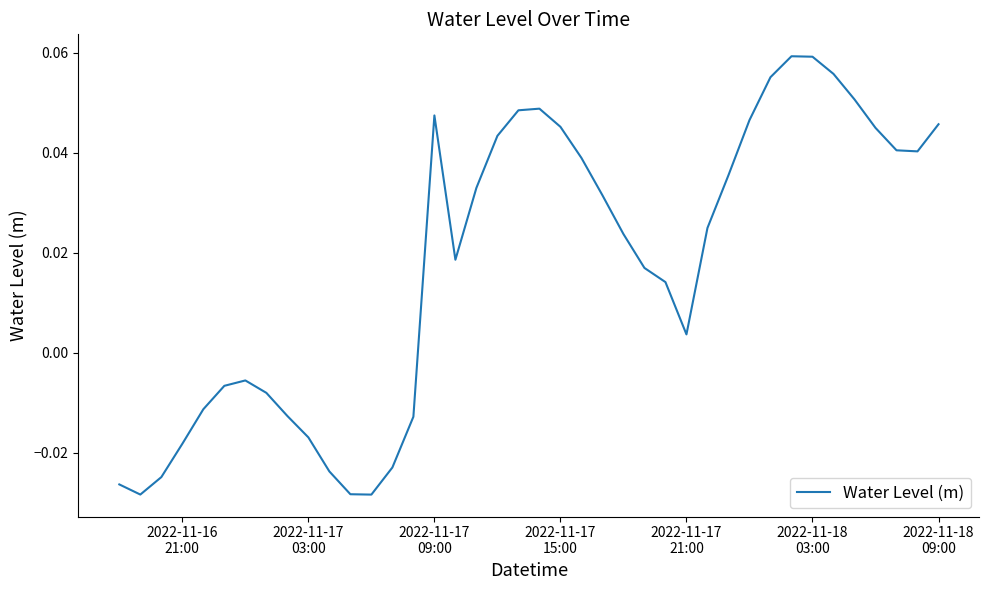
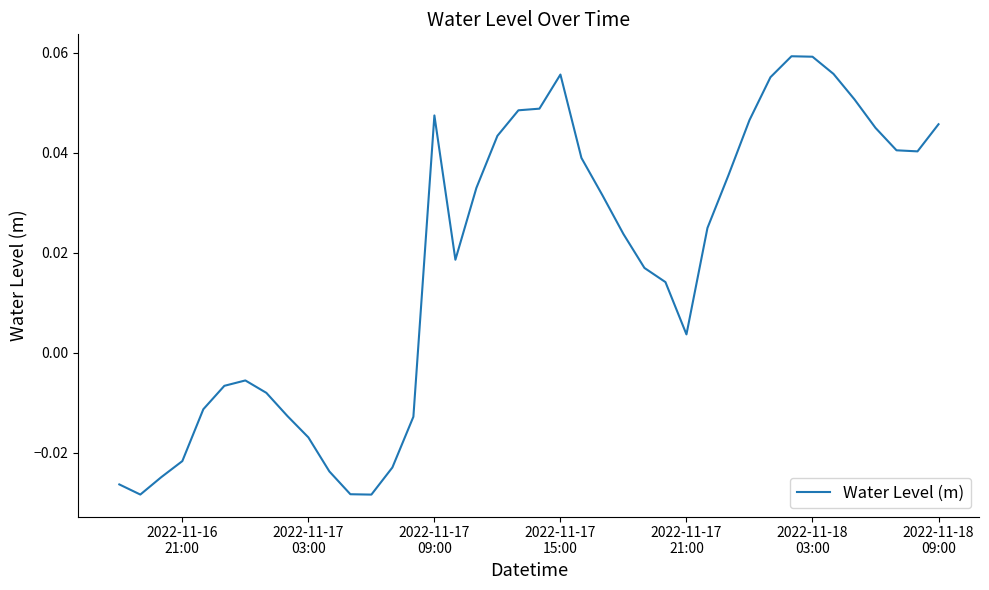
2022-11-16 21:00: -0.018 -> -0.022
2022-11-17 15:00: 0.045 -> 0.056
